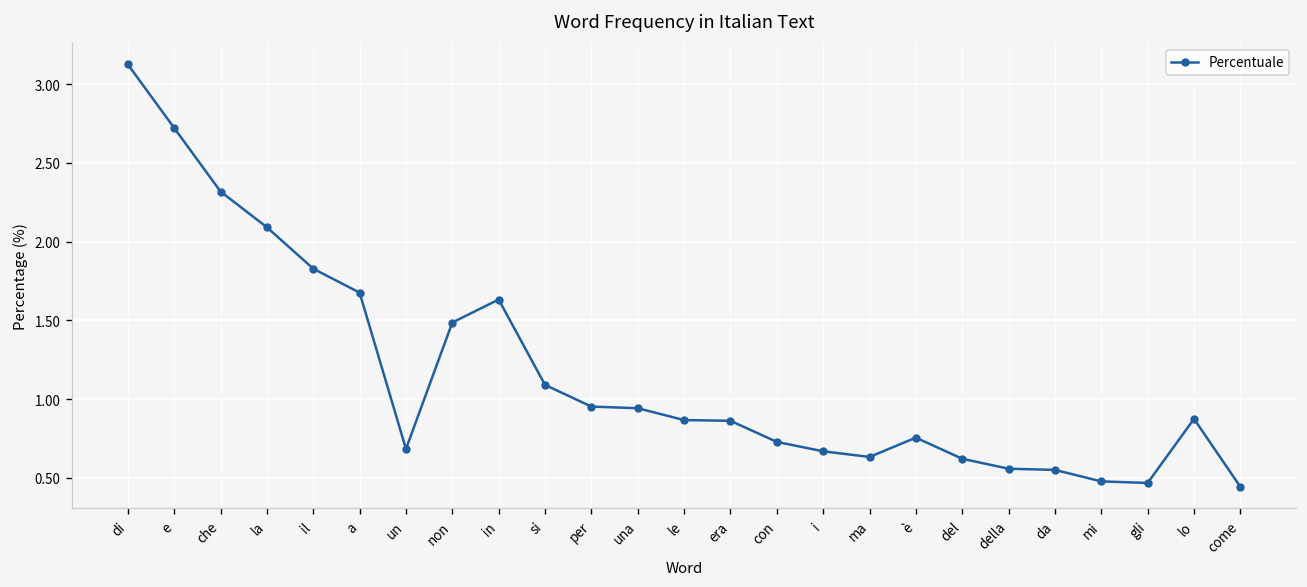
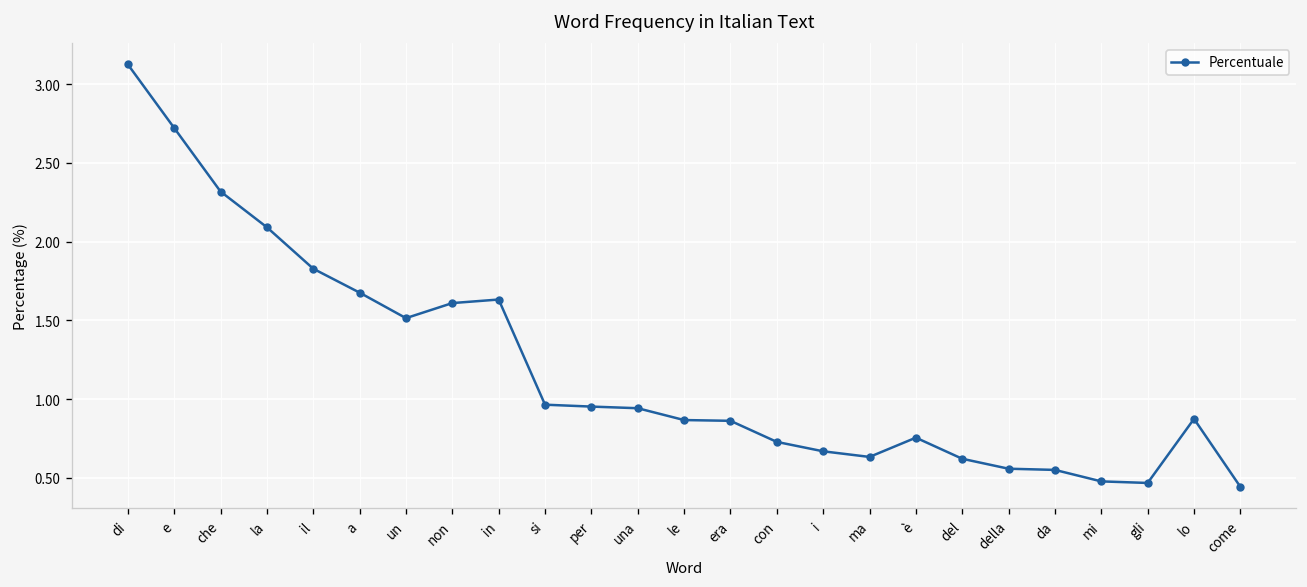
un: 0.68 -> 1.51
non: 1.49 -> 1.61
si: 1.09 -> 0.96
